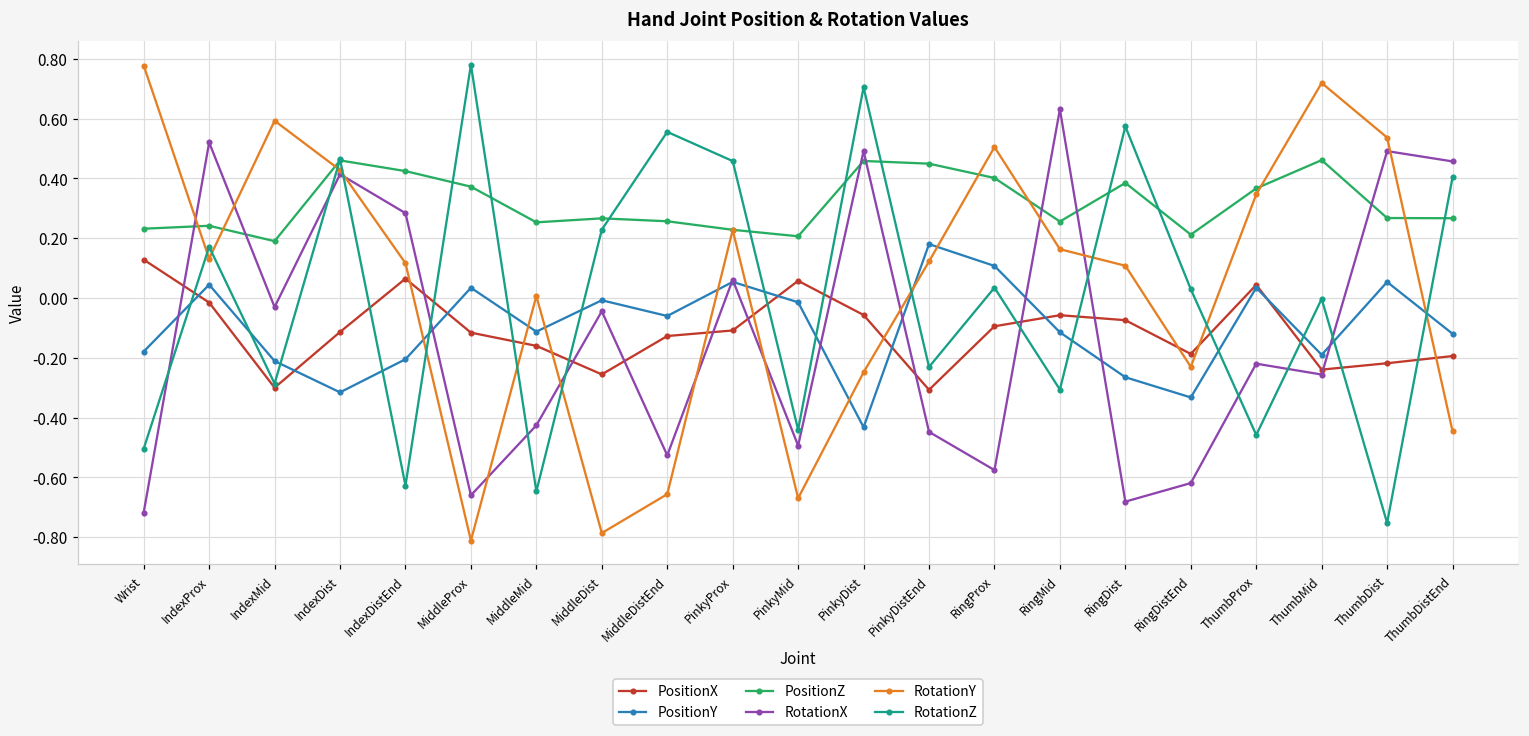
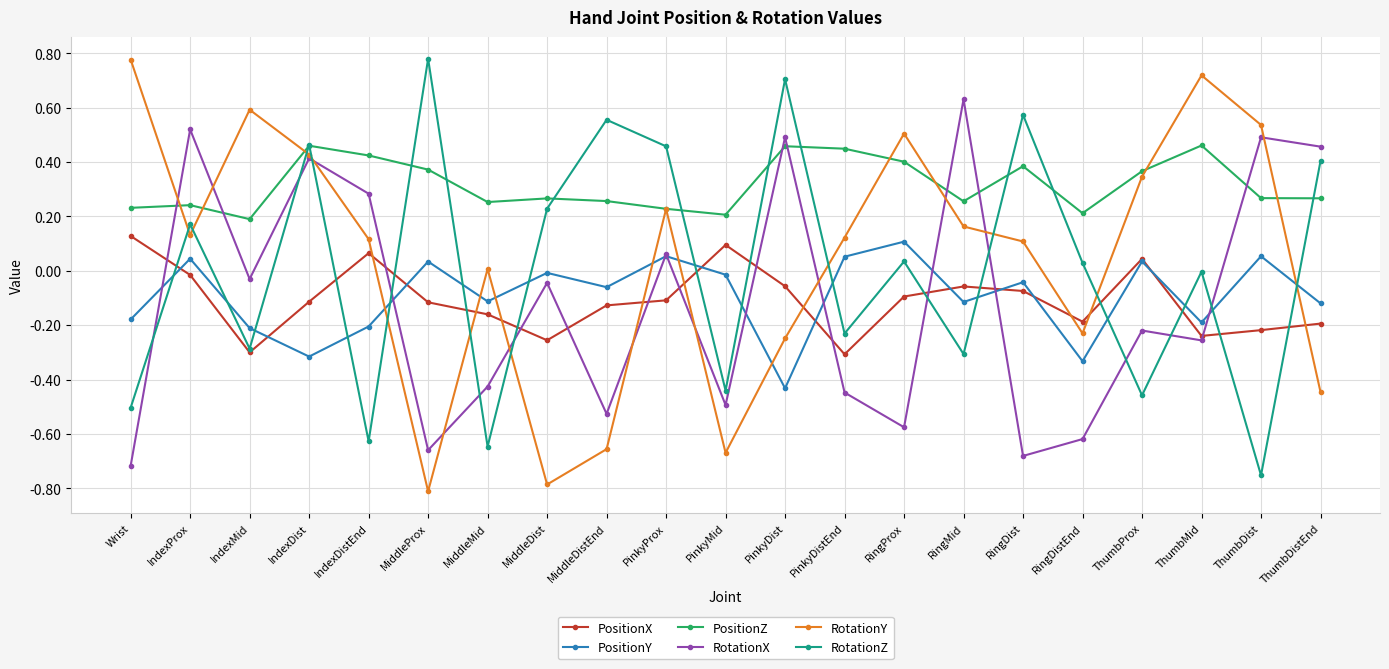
PositionX, PinkyMid: 0.06 -> 0.10
PositionY, PinkyDistEnd: 0.18 -> 0.05
PositionY, RingDist: -0.27 -> -0.04
